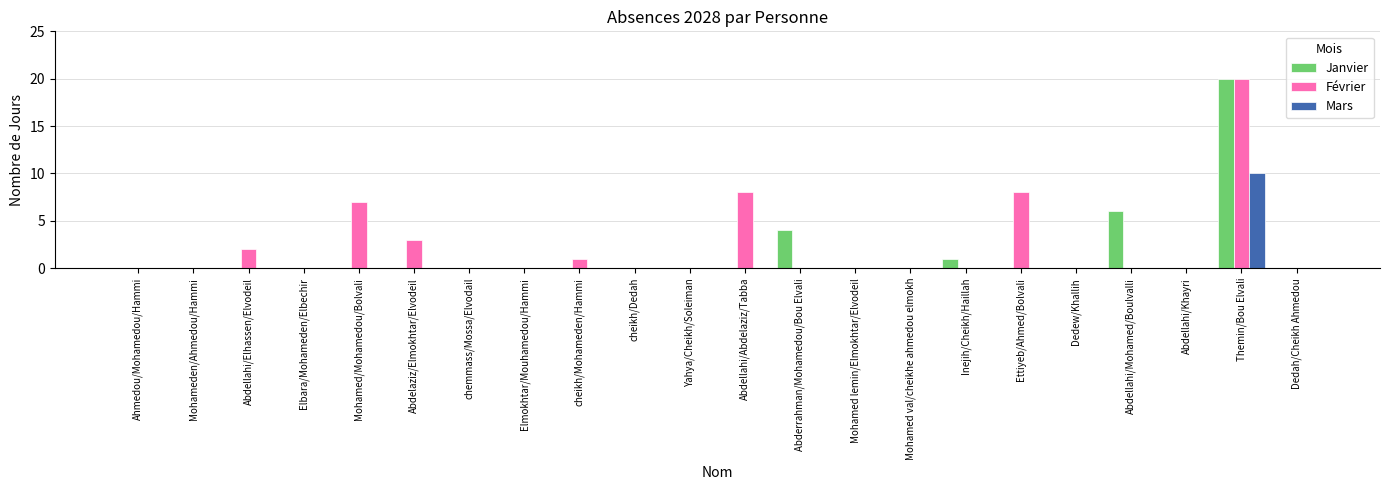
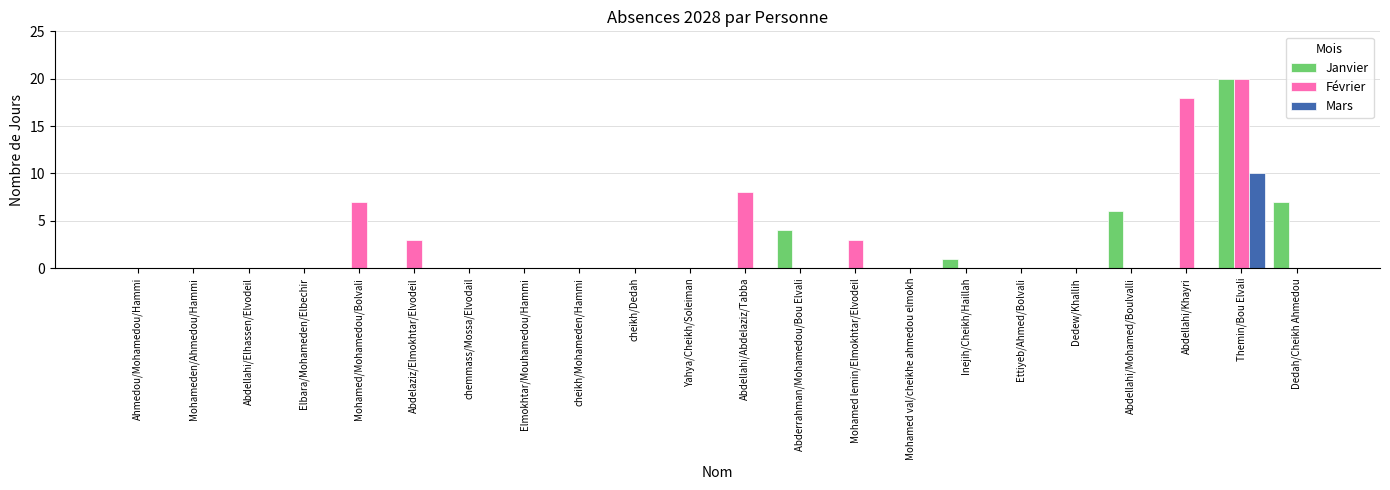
Février, Abdellahi/Elhassen/Elvodeil: 2 -> 0
Février, cheikh/Mohameden/Hammi: 1 -> 0
Février, Mohamed lemin/Elmokhtar/Elvodeil: 0 -> 3
Février, Ettiyeb/Ahmed/Bolvali: 8 -> 0
Février, Abdellahi/Khayri: 0 -> 18
Janvier, Dedah/Cheikh Ahmedou: 0 -> 7
